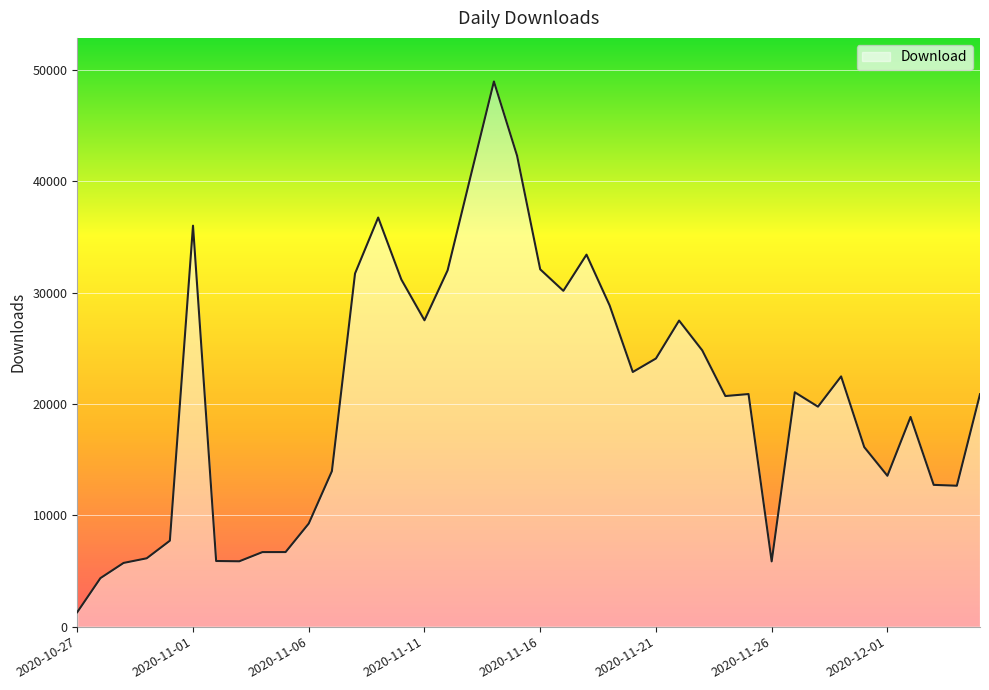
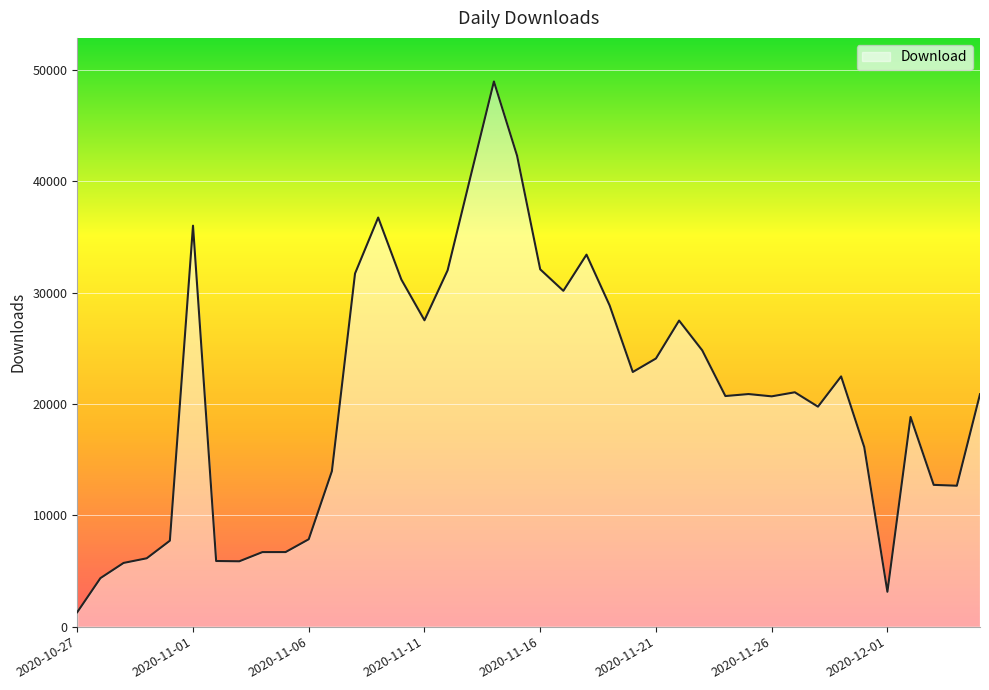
2020-11-06: 9300 -> 7900
2020-11-26: 5900 -> 20700
2020-12-01: 13600 -> 3100
